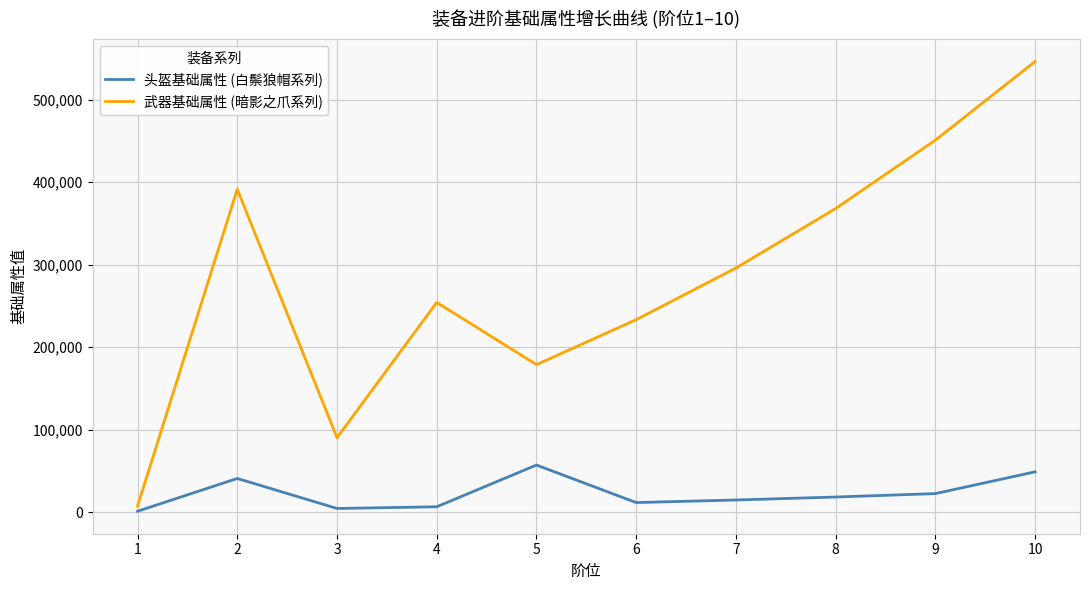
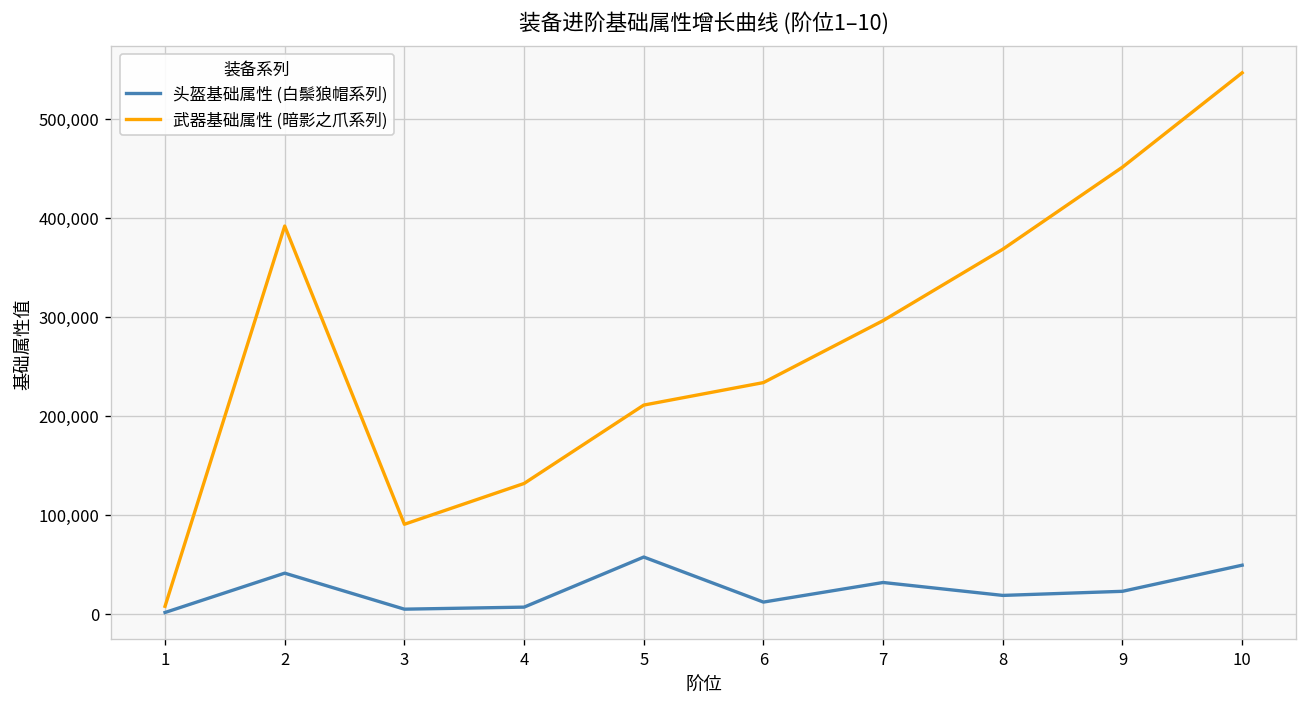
武器基础属性 (暗影之爪系列), 4: 250,000 -> 130,000
武器基础属性 (暗影之爪系列), 5: 180,000 -> 210,000
头盔基础属性 (白鬃狼帽系列), 7: 10,000 -> 30,000
